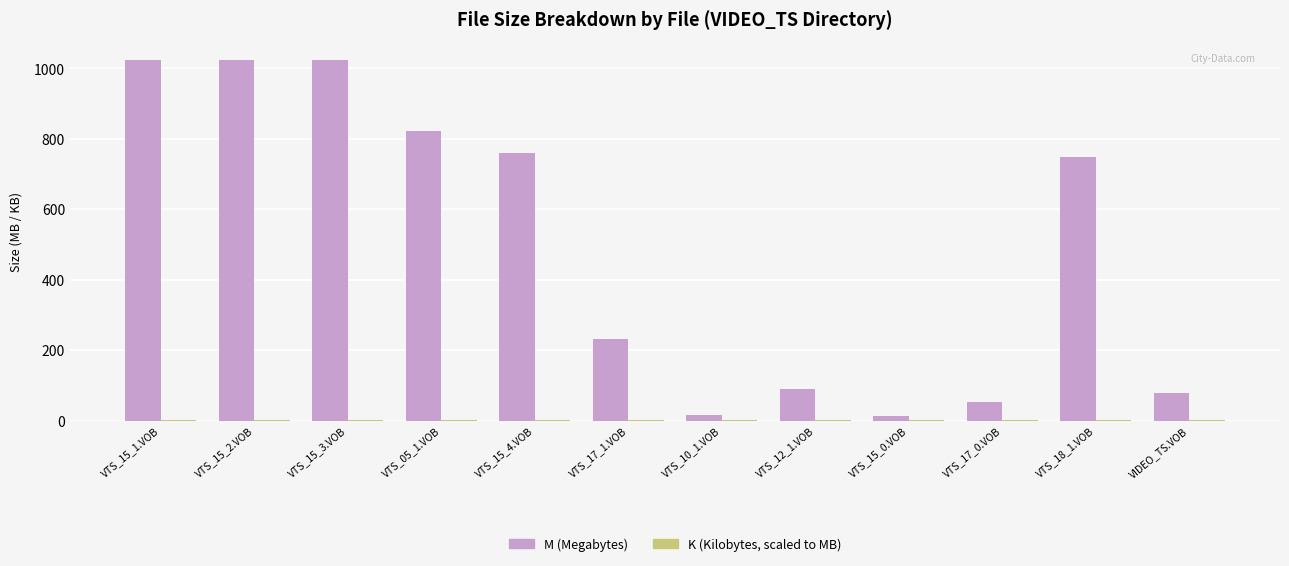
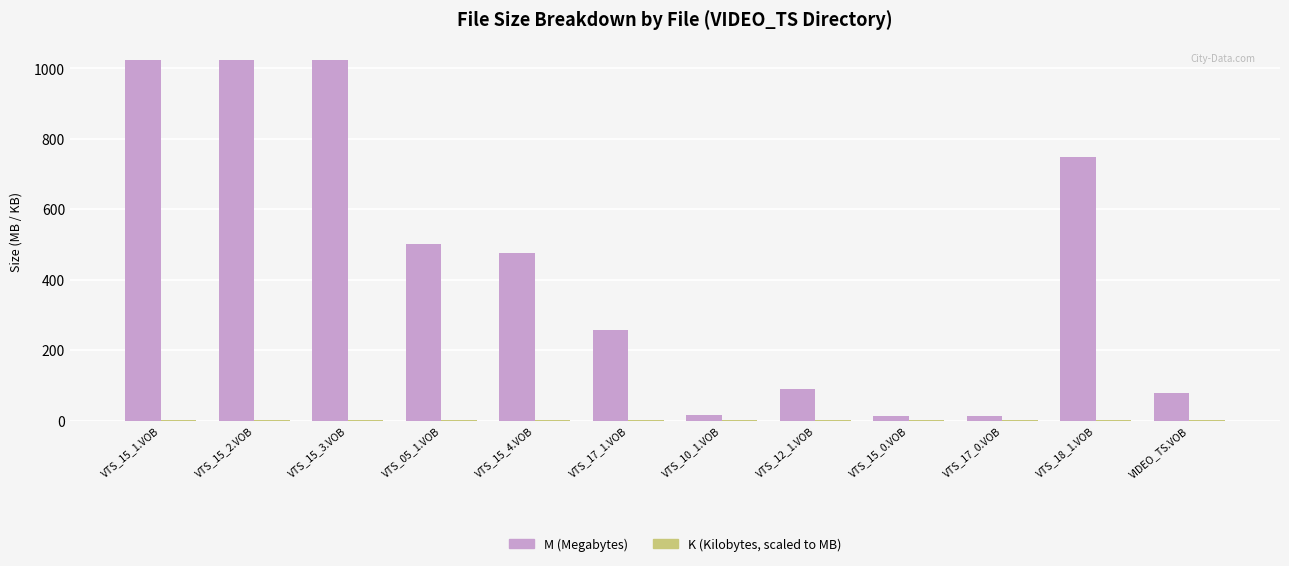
M (Megabytes), VTS_05_1.VOB: 820 -> 500
M (Megabytes), VTS_15_4.VOB: 760 -> 480
M (Megabytes), VTS_17_1.VOB: 230 -> 260
M (Megabytes), VTS_17_0.VOB: 50 -> 10
